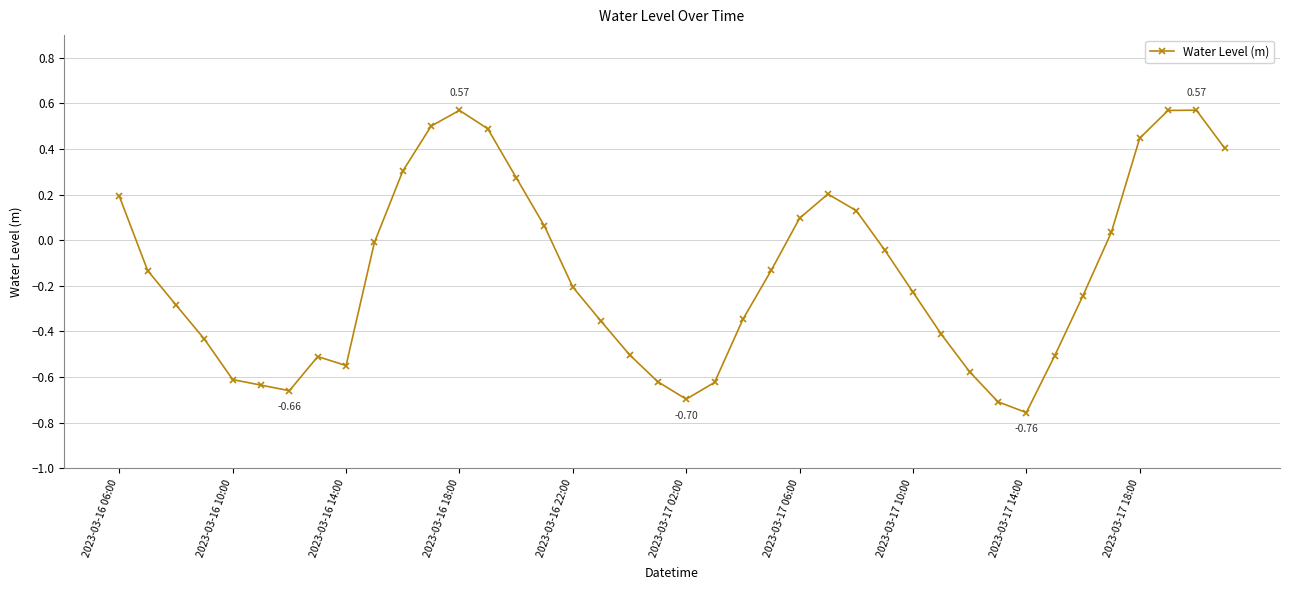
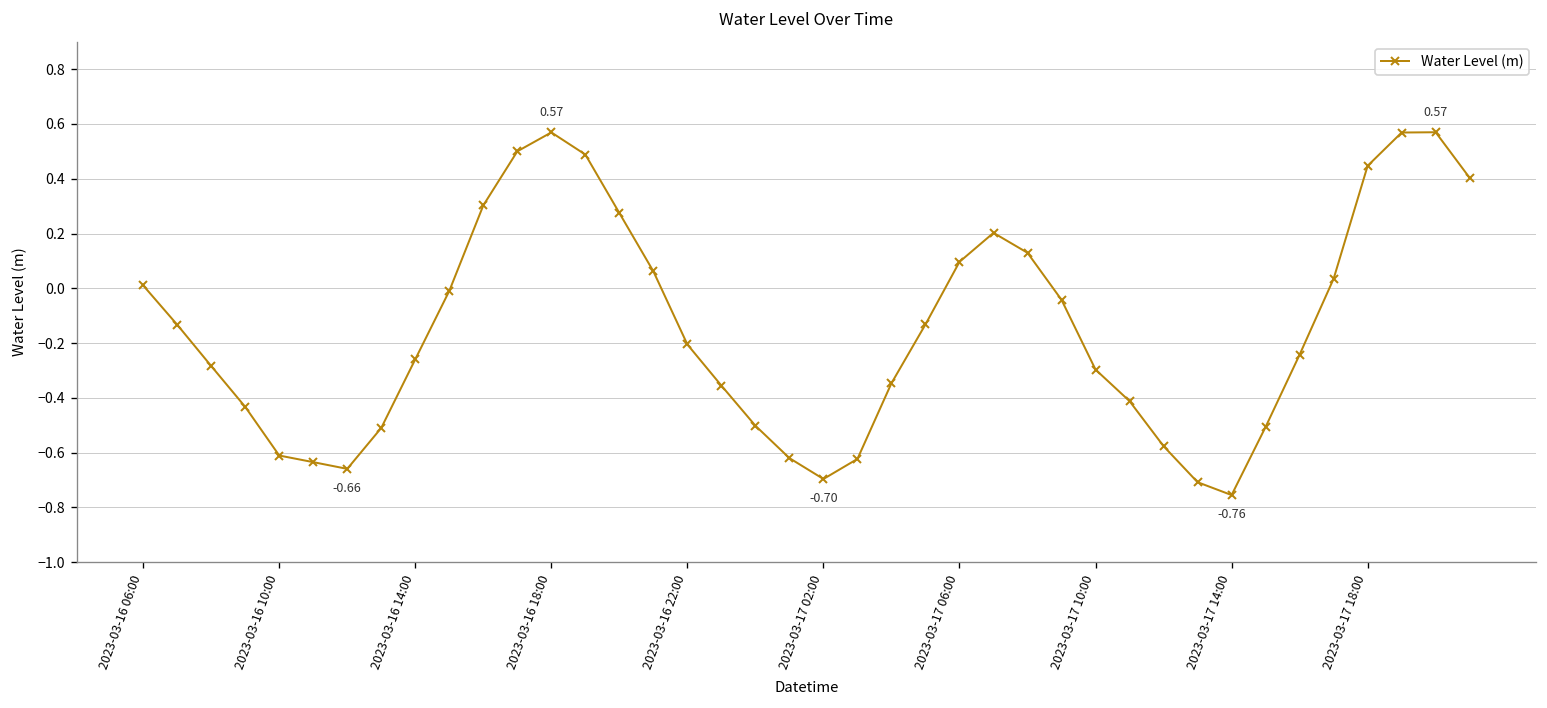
2023-03-16 06:00: 0.19 -> 0.01
2023-03-16 14:00: -0.55 -> -0.26
2023-03-17 10:00: -0.23 -> -0.30
